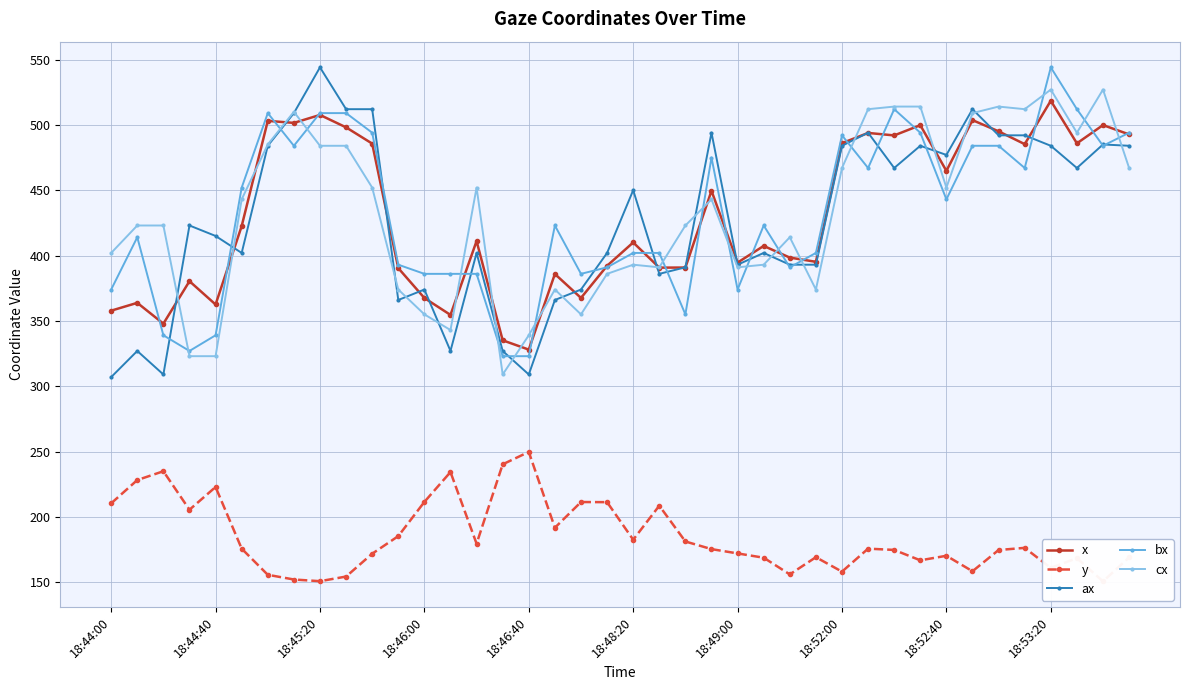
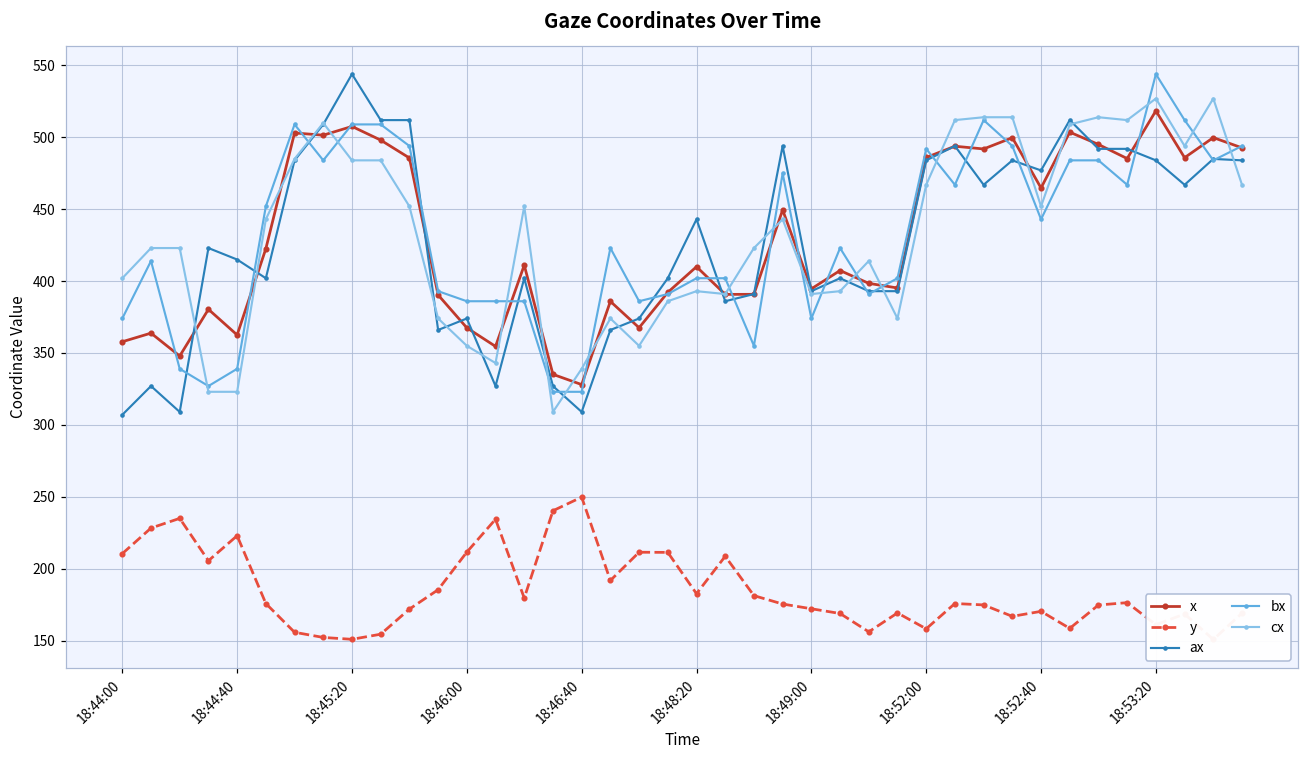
ax, 18:48:20: 450 -> 443
